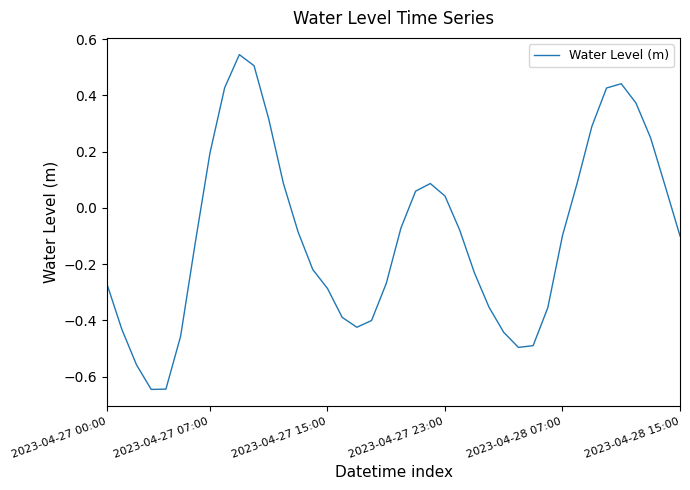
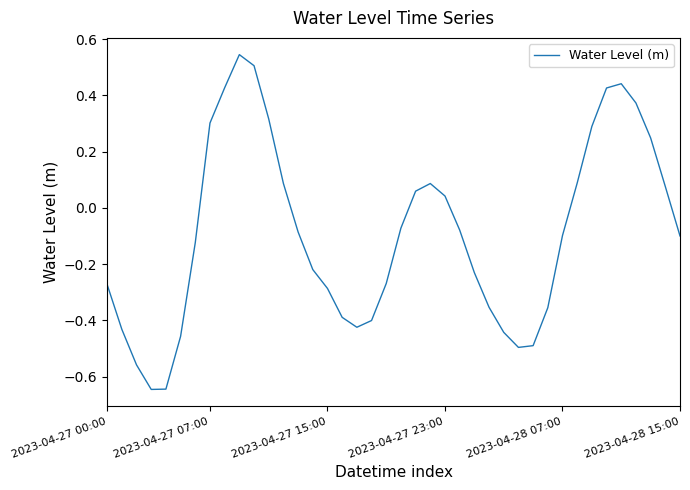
2023-04-27 07:00: 0.20 -> 0.30
